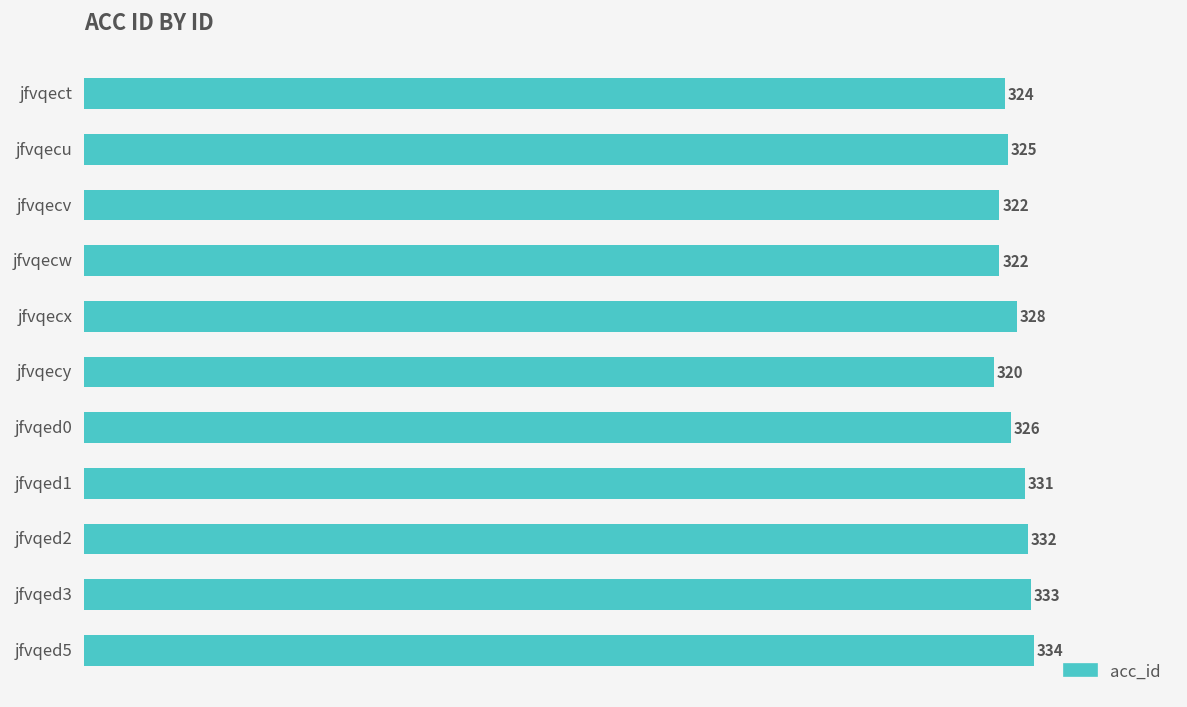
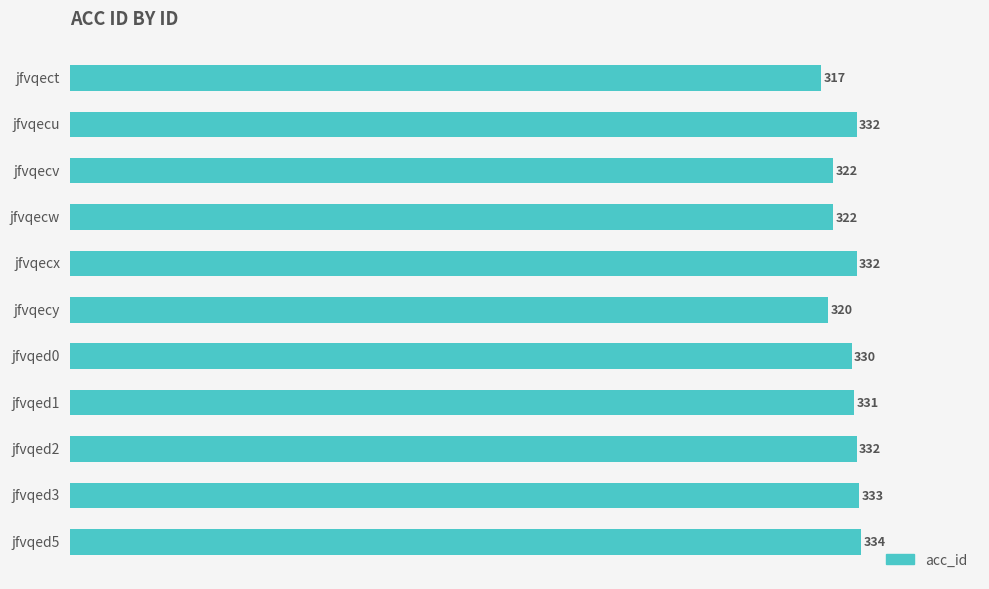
jfvqect: 324 -> 317
jfvqecu: 325 -> 332
jfvqecx: 328 -> 332
jfvqed0: 326 -> 330
